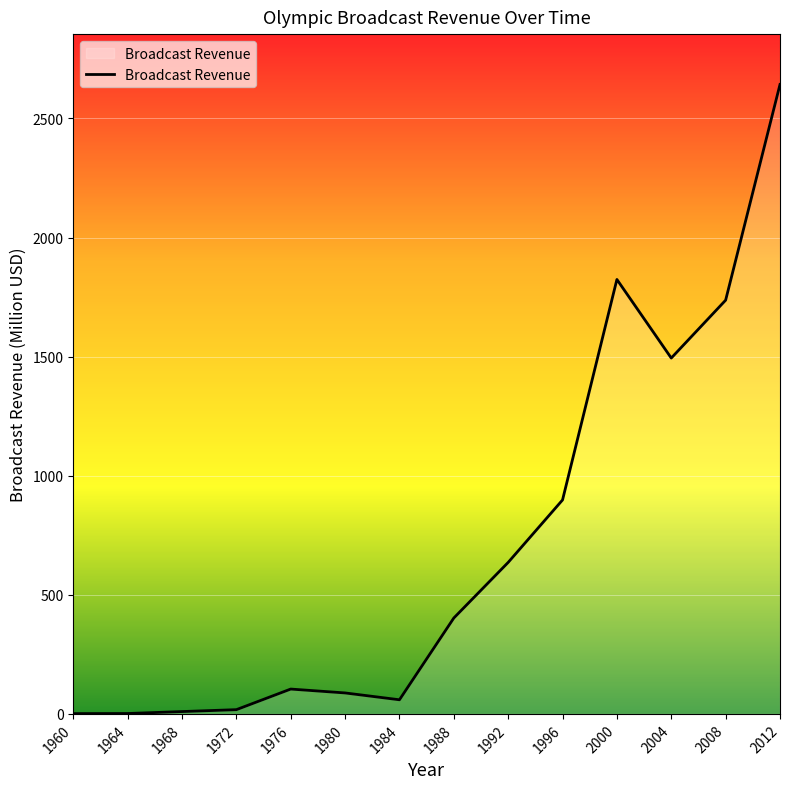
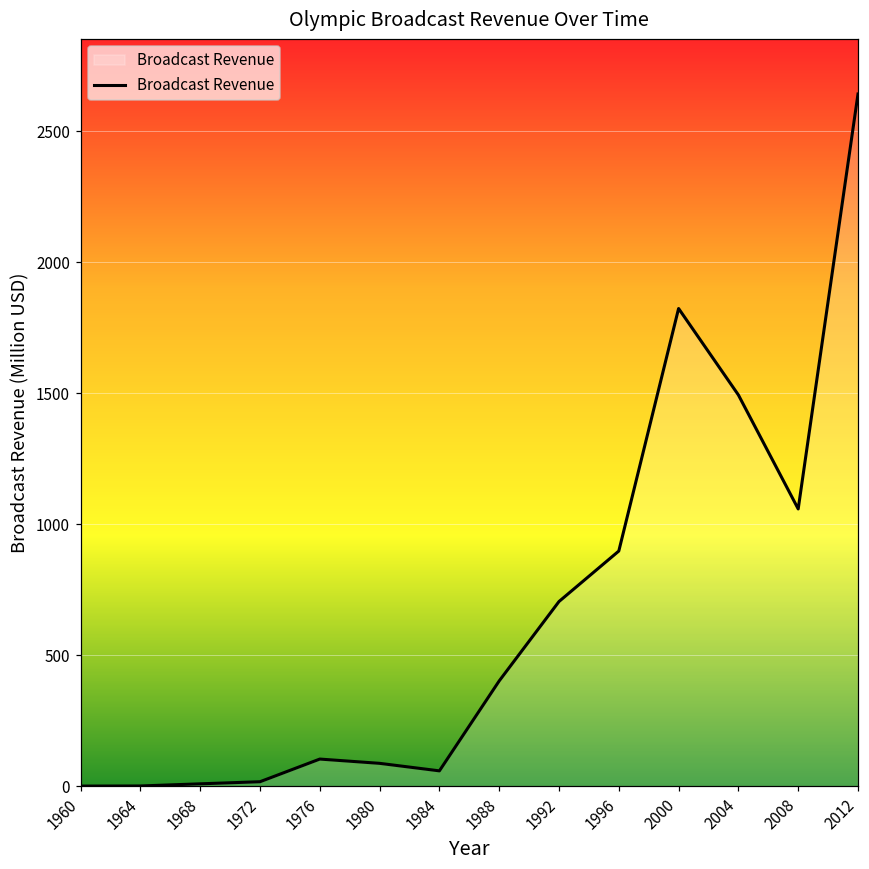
1992: 640 -> 710
2008: 1740 -> 1060
